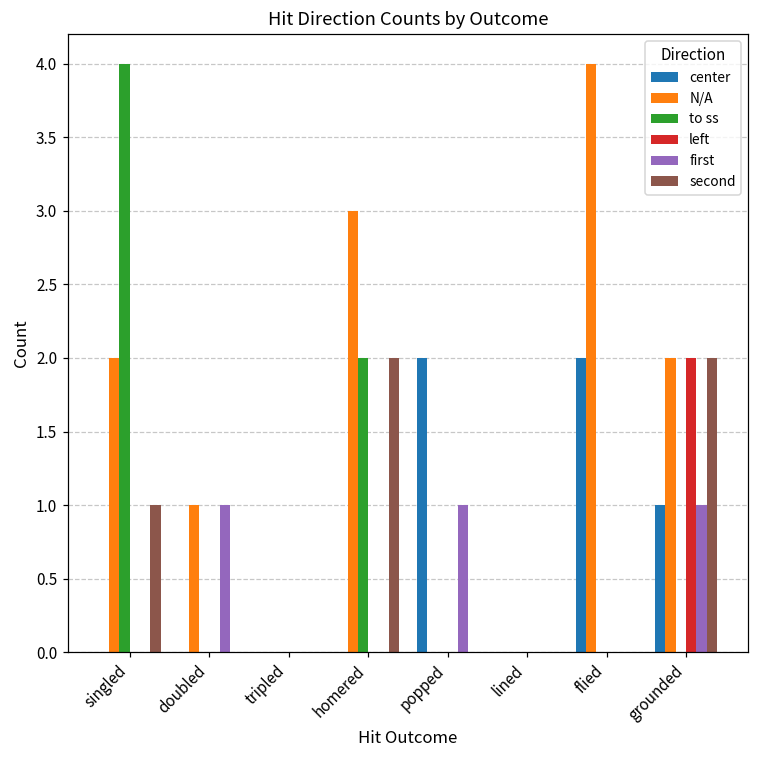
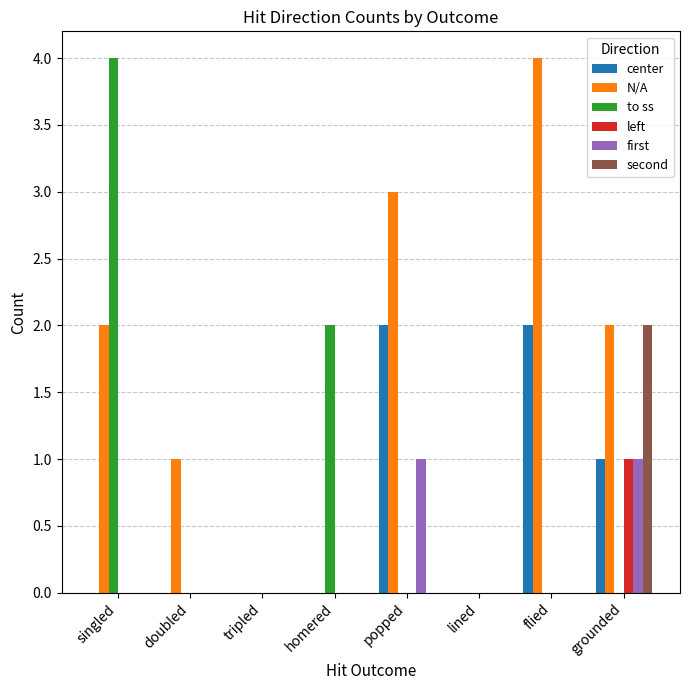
second, singled: 1 -> 0
first, doubled: 1 -> 0
N/A, homered: 3 -> 0
second, homered: 2 -> 0
N/A, popped: 0 -> 3
left, grounded: 2 -> 1
